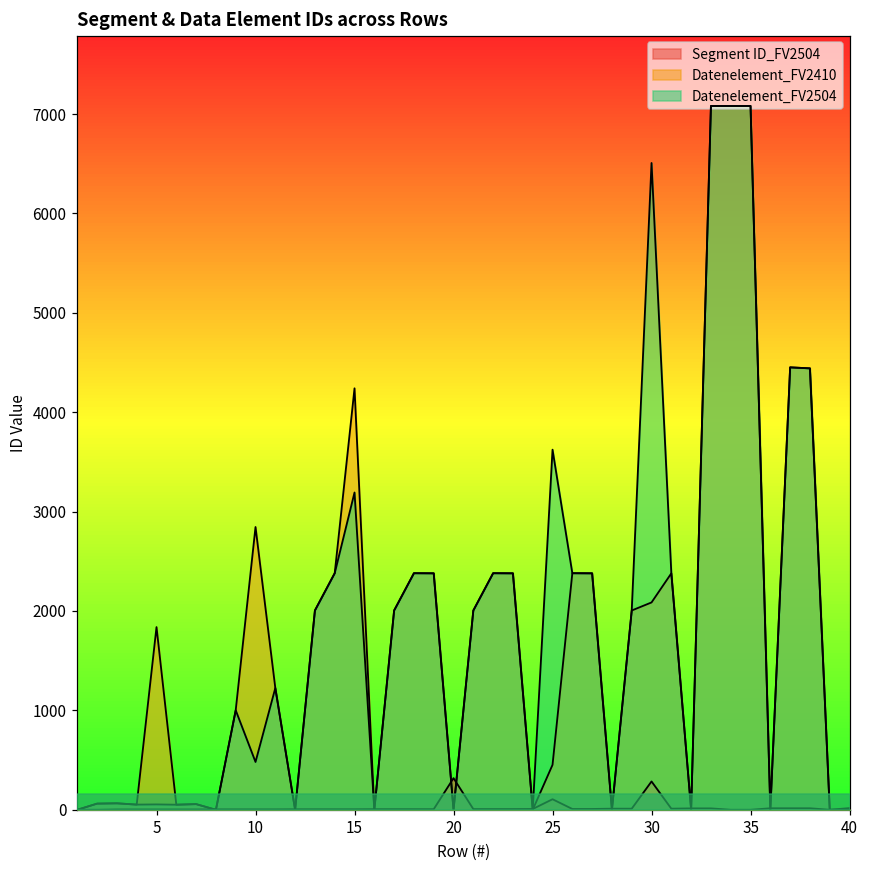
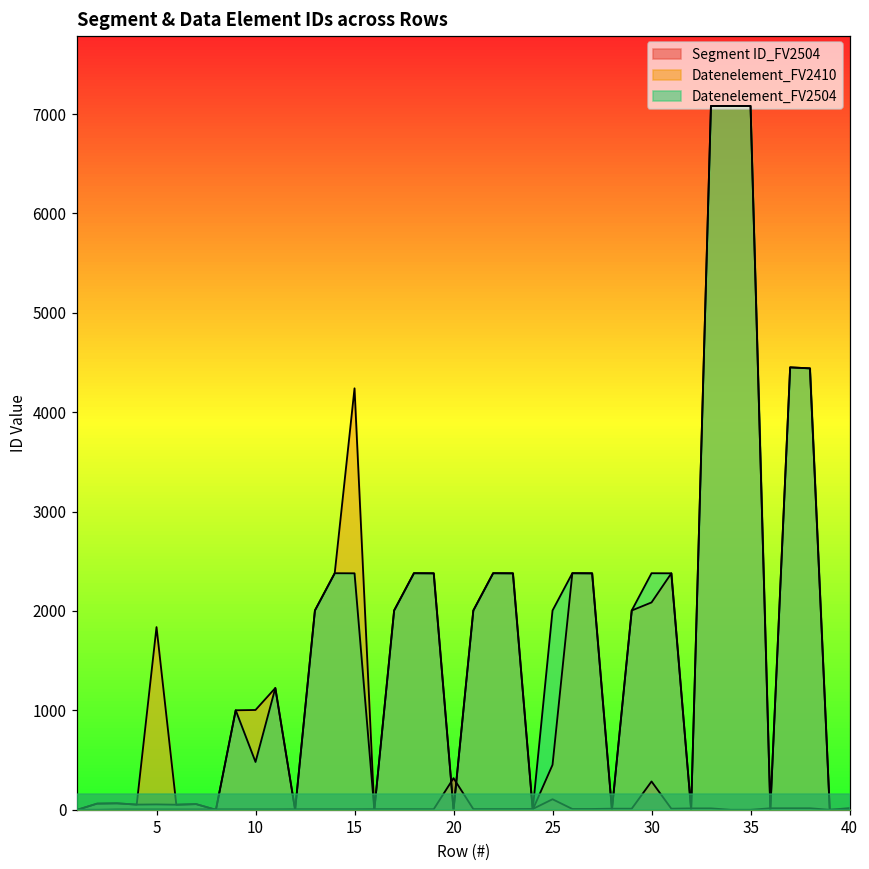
Datenelement_FV2410, 10: 2800 -> 1000
Datenelement_FV2504, 15: 3200 -> 2400
Datenelement_FV2504, 25: 3600 -> 2000
Datenelement_FV2504, 30: 6500 -> 2400
